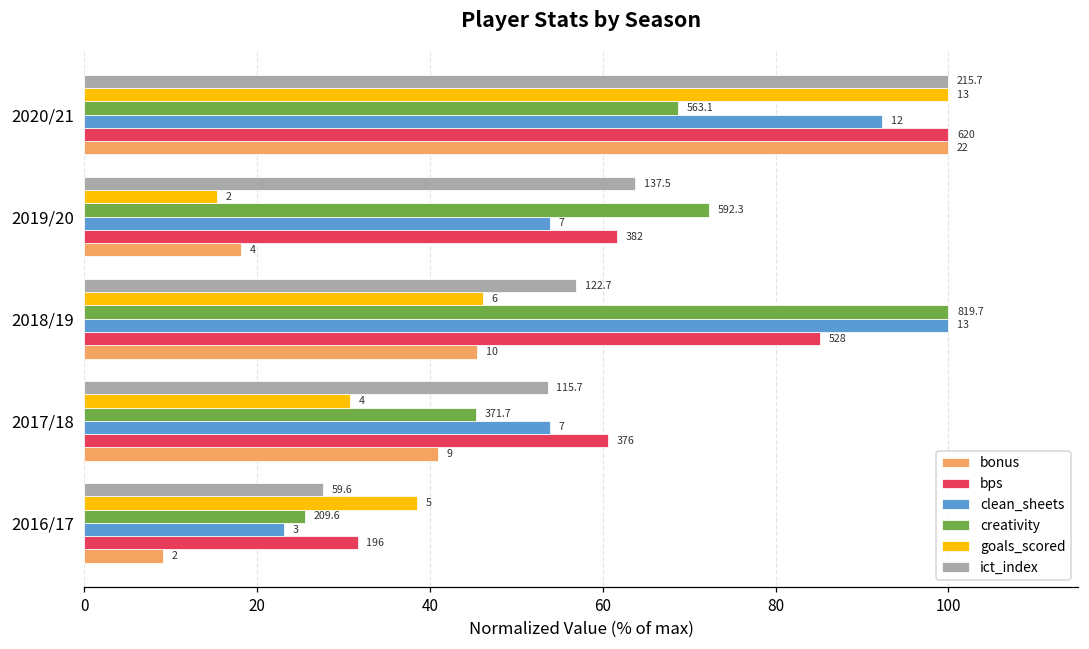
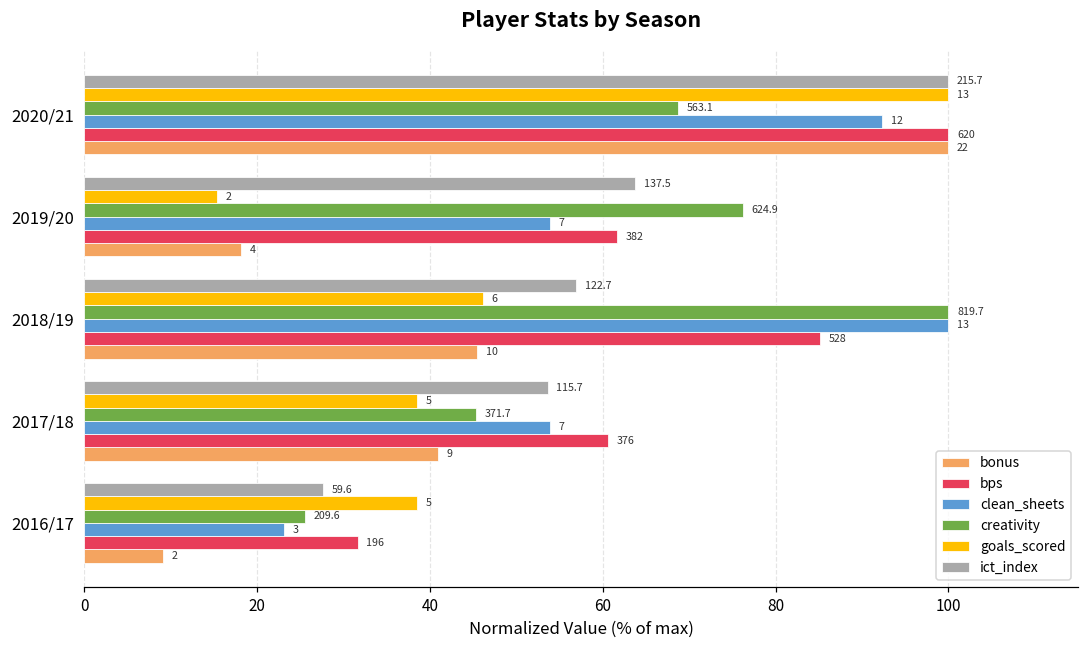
creativity, 2019/20: 592.3 -> 624.9
goals_scored, 2017/18: 4 -> 5
